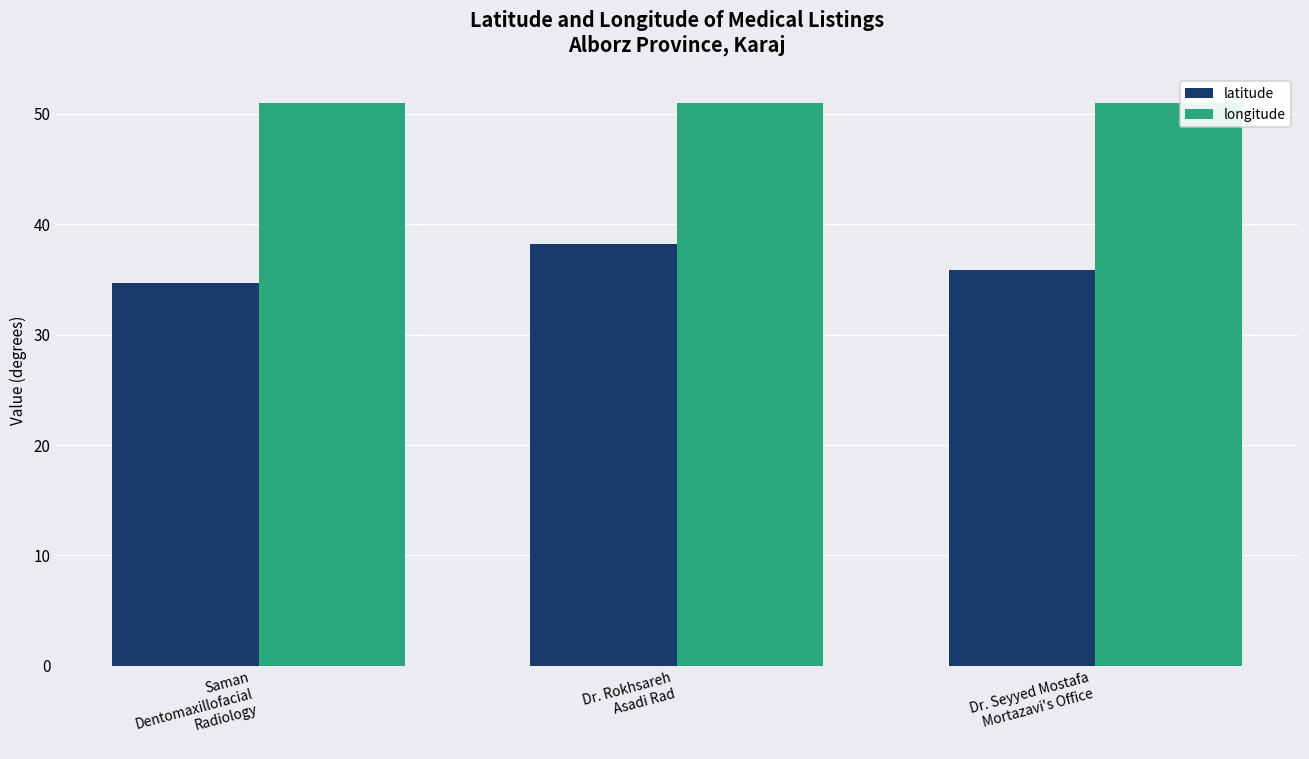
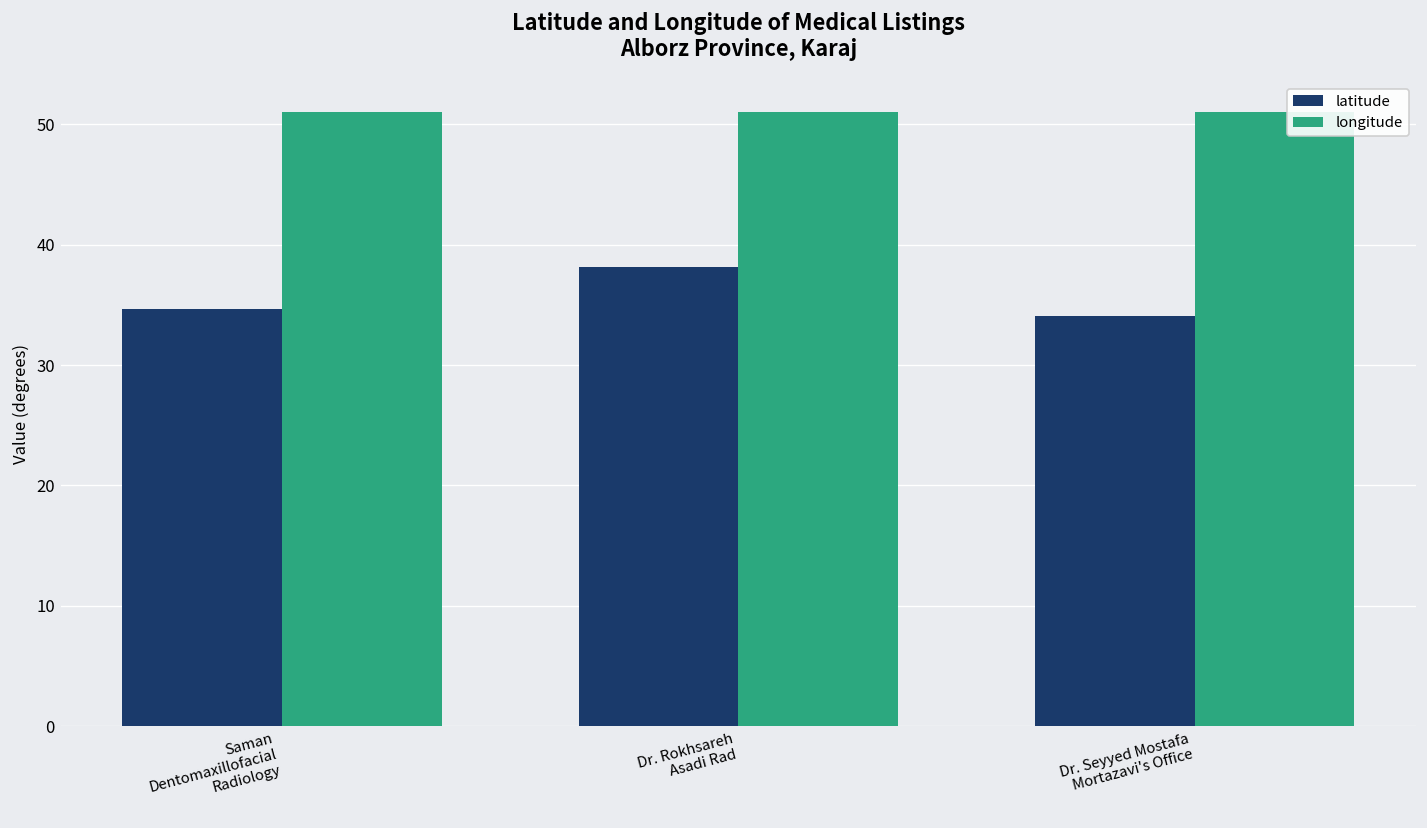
latitude, Dr. Seyyed Mostafa Mortazavi's Office: 35.8 -> 34.1
